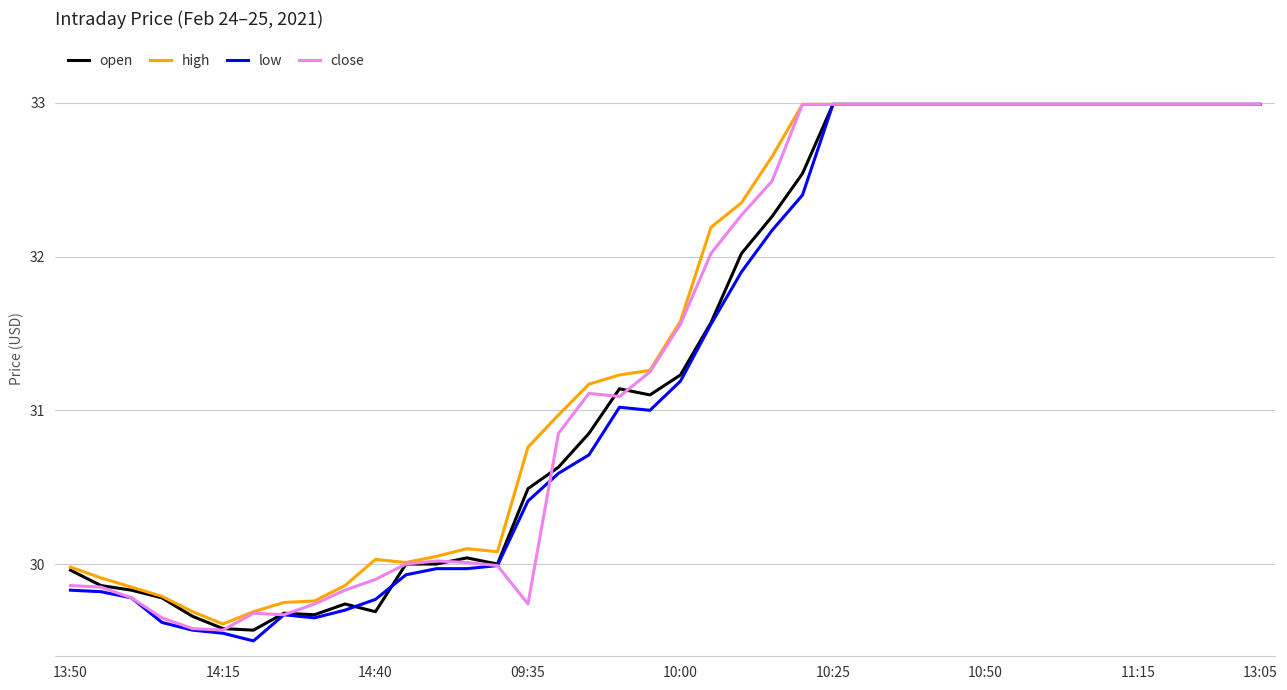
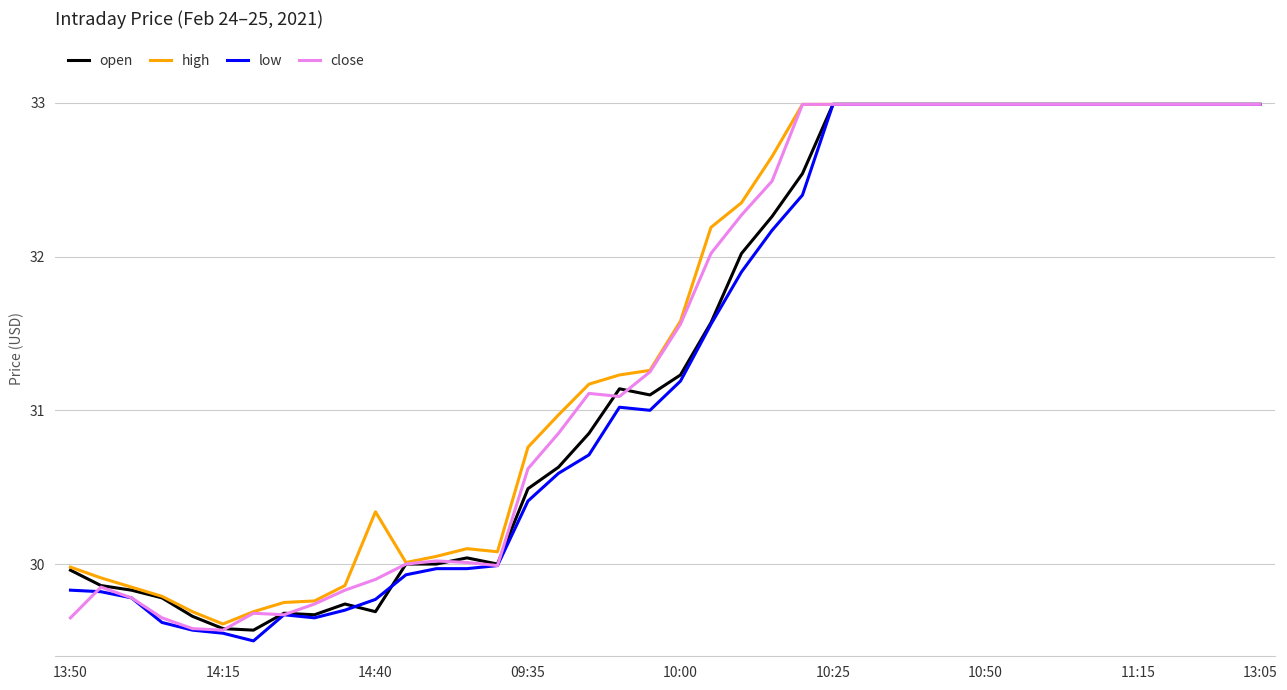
close, 13:50: 29.86 -> 29.65
high, 14:40: 30.03 -> 30.34
close, 09:35: 29.74 -> 30.62
